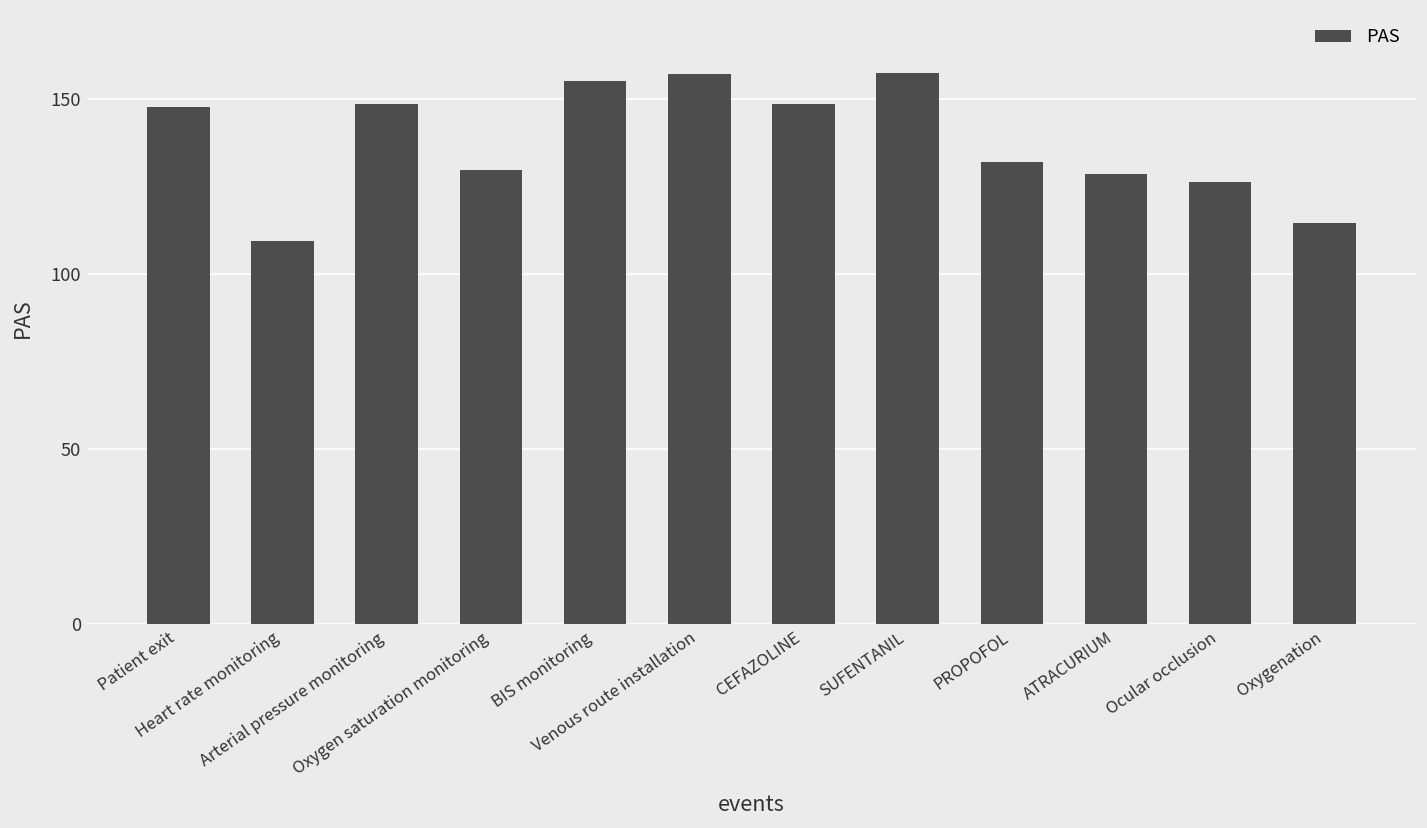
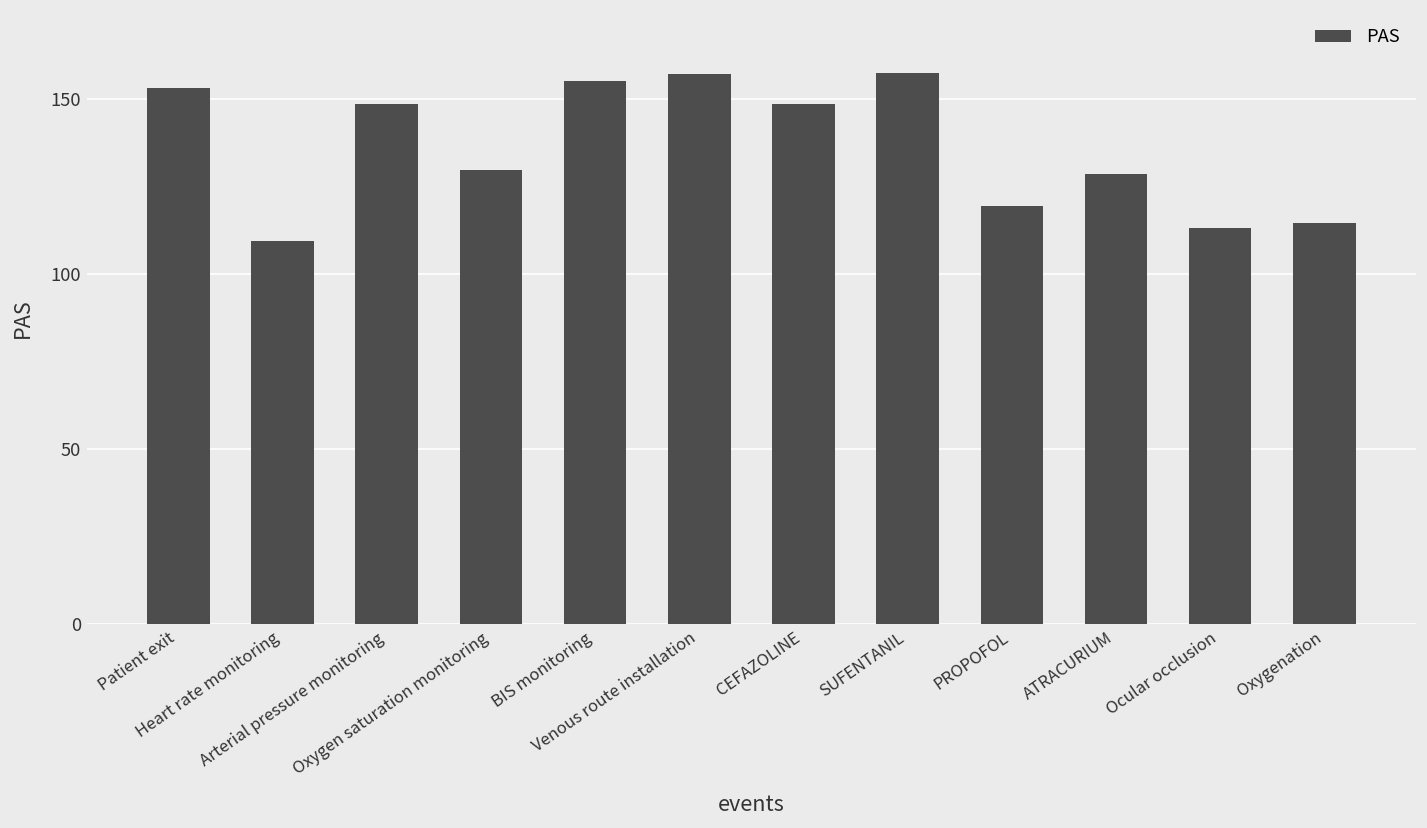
Patient exit: 148 -> 153
PROPOFOL: 132 -> 119
Ocular occlusion: 127 -> 113
